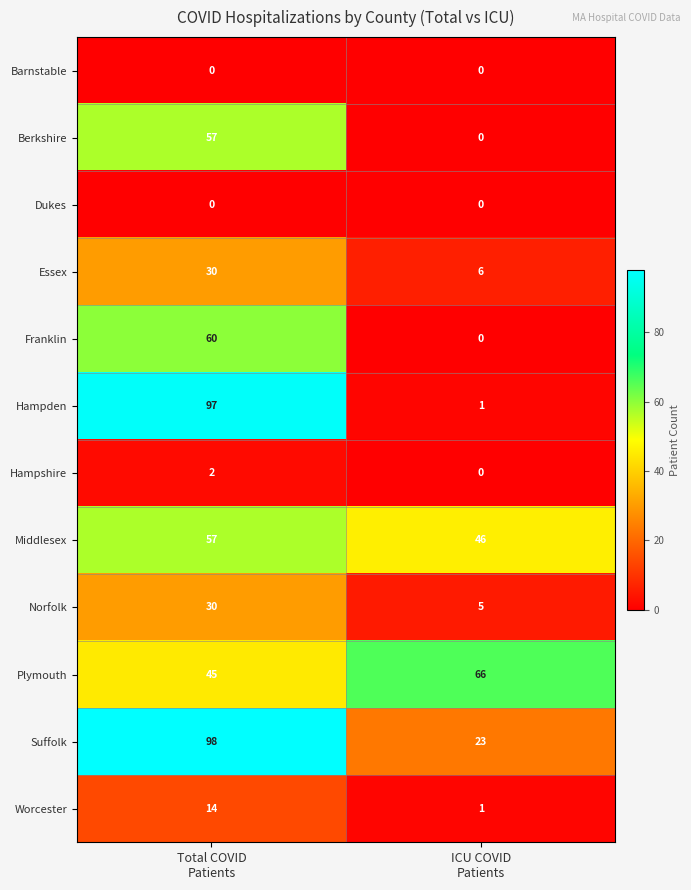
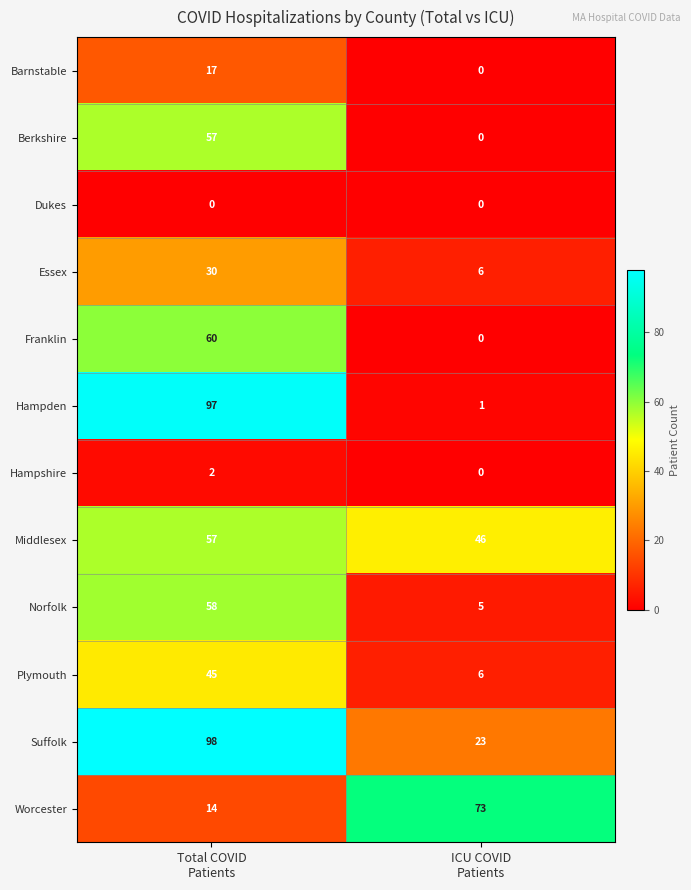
Barnstable, Total COVID Patients: 0 -> 17
Norfolk, Total COVID Patients: 30 -> 58
Plymouth, ICU COVID Patients: 66 -> 6
Worcester, ICU COVID Patients: 1 -> 73
